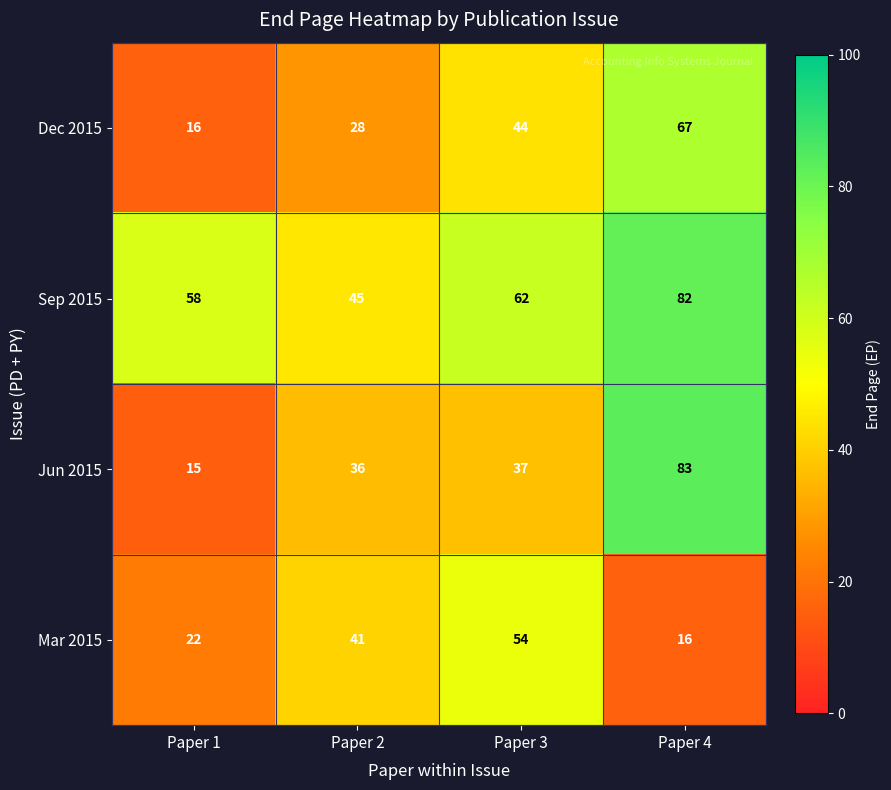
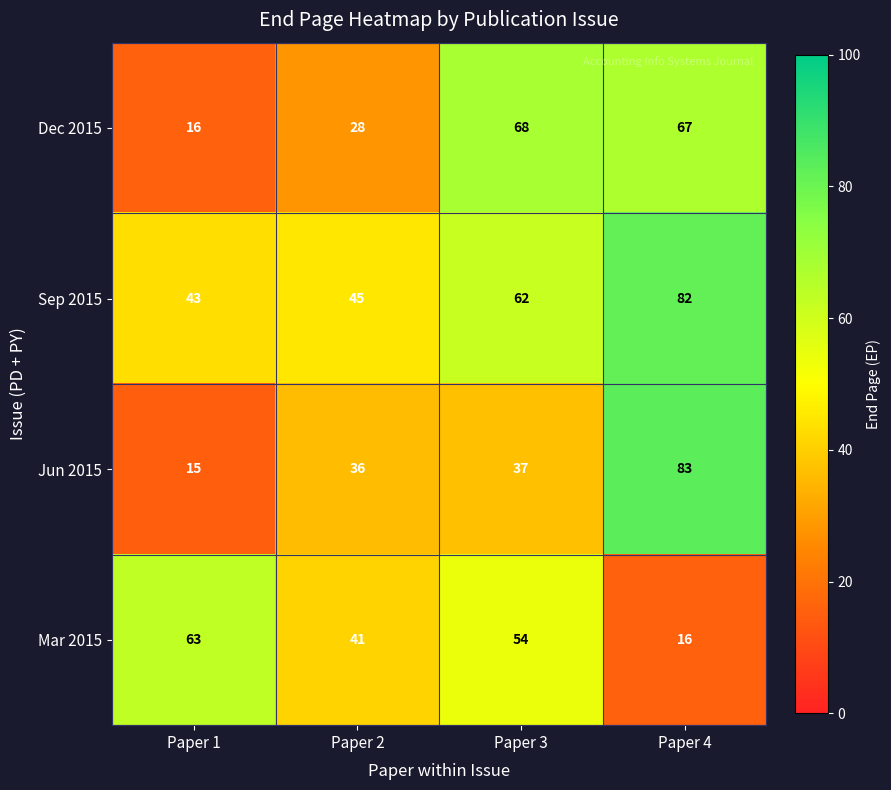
Dec 2015, Paper 3: 44 -> 68
Sep 2015, Paper 1: 58 -> 43
Mar 2015, Paper 1: 22 -> 63
